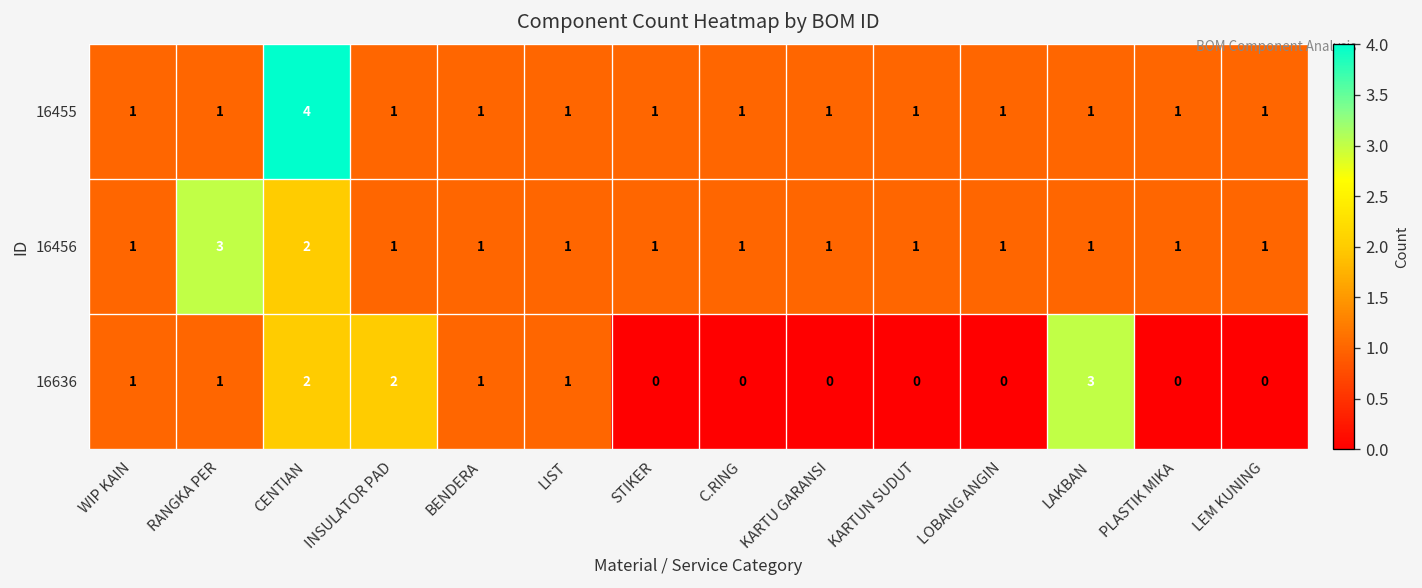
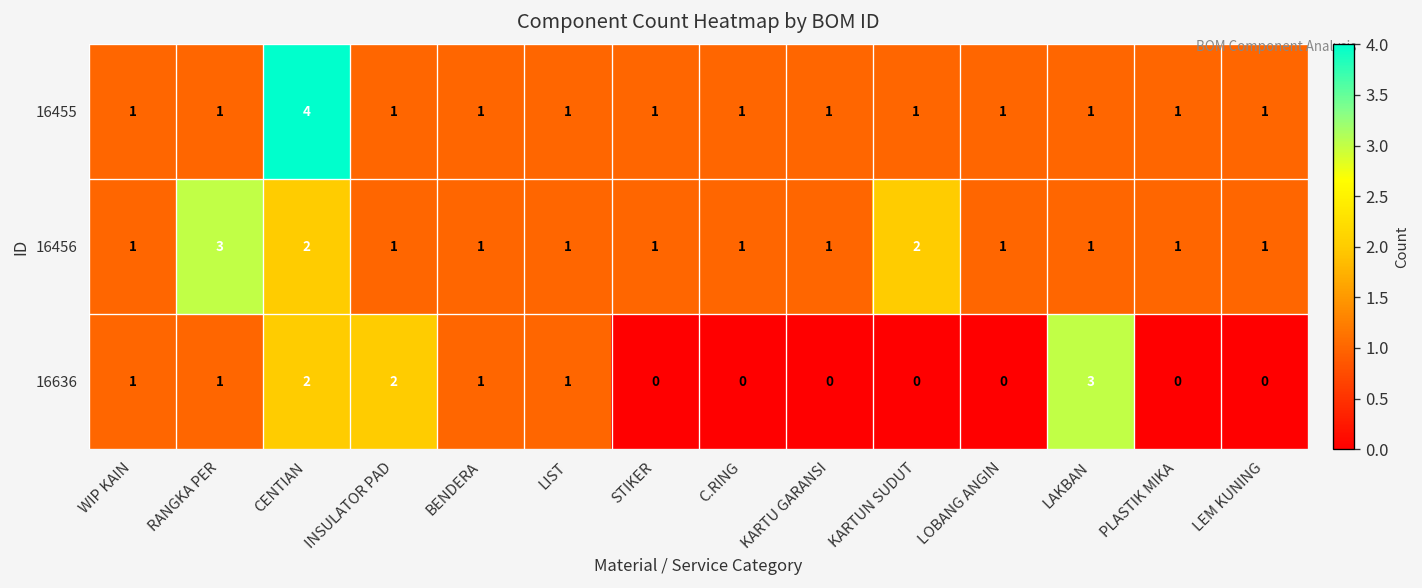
16456, KARTUN SUDUT: 1 -> 2
